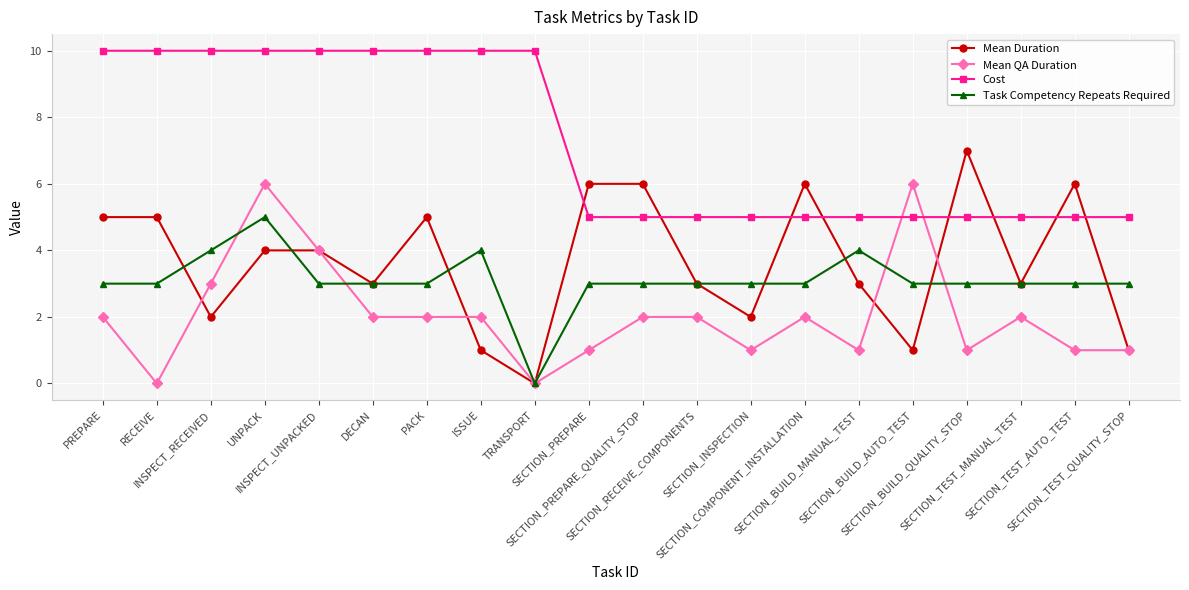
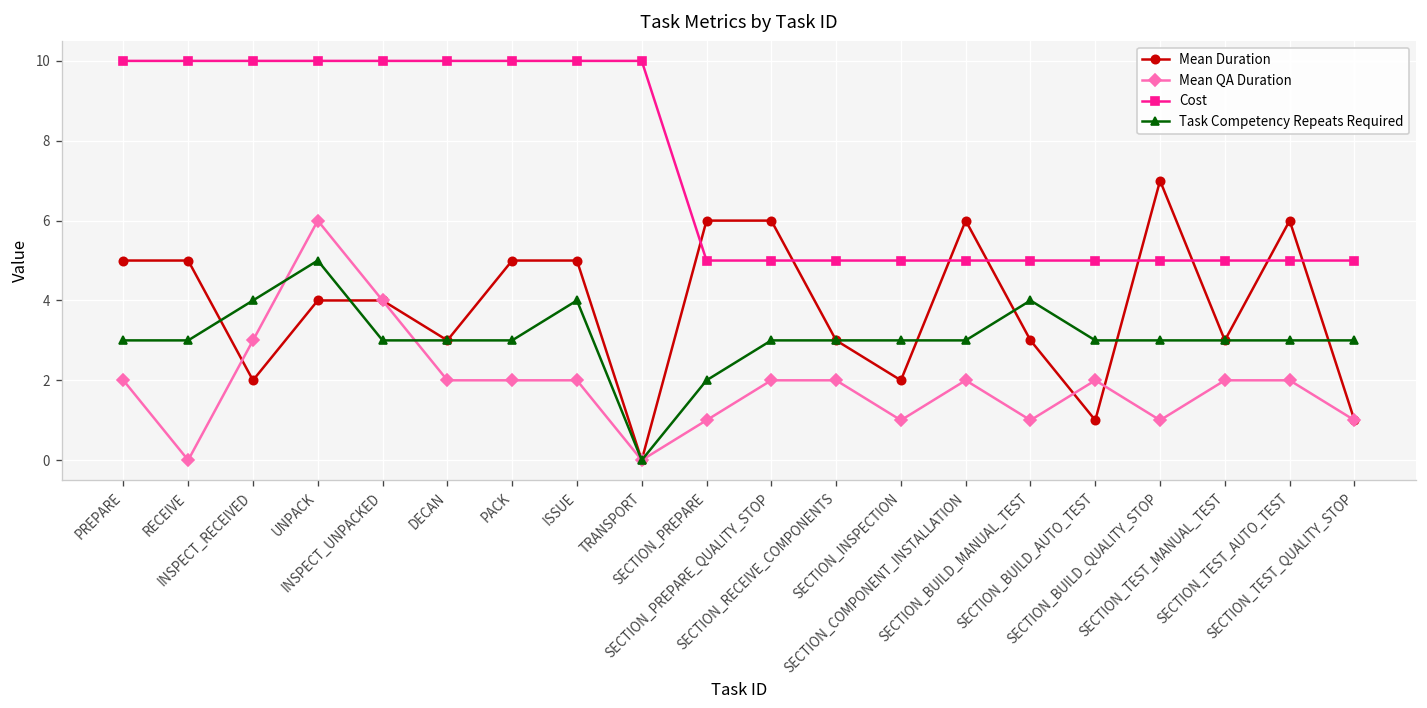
Mean Duration, ISSUE: 1 -> 5
Task Competency Repeats Required, SECTION_PREPARE: 3 -> 2
Mean QA Duration, SECTION_BUILD_AUTO_TEST: 6 -> 2
Mean QA Duration, SECTION_TEST_AUTO_TEST: 1 -> 2
